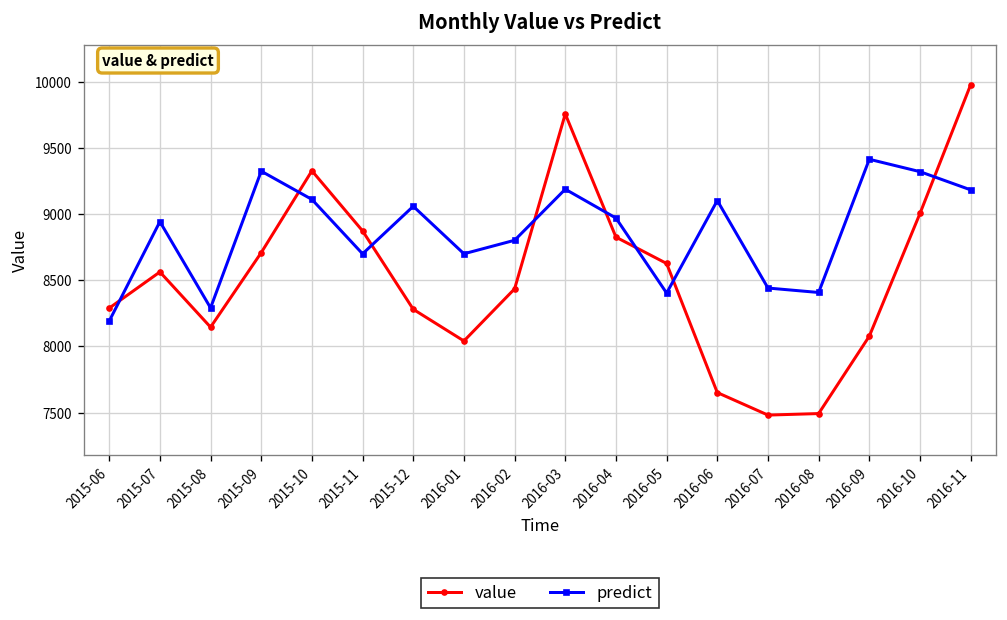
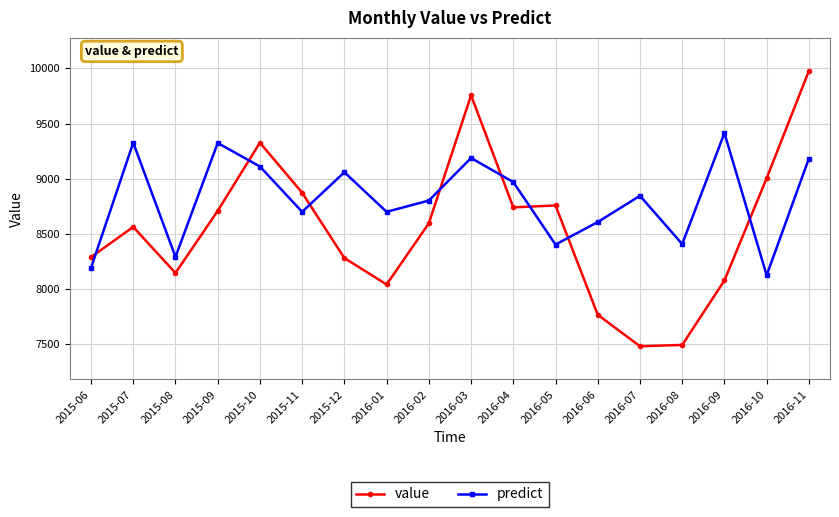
predict, 2015-07: 8940 -> 9330
value, 2016-02: 8440 -> 8600
value, 2016-04: 8830 -> 8740
value, 2016-05: 8630 -> 8760
value, 2016-06: 7650 -> 7770
predict, 2016-06: 9100 -> 8610
predict, 2016-07: 8440 -> 8850
predict, 2016-10: 9320 -> 8120
